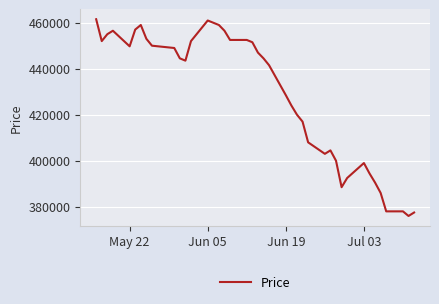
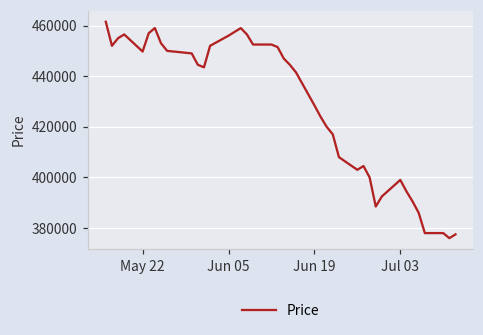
Jun 05: 461000 -> 456000
